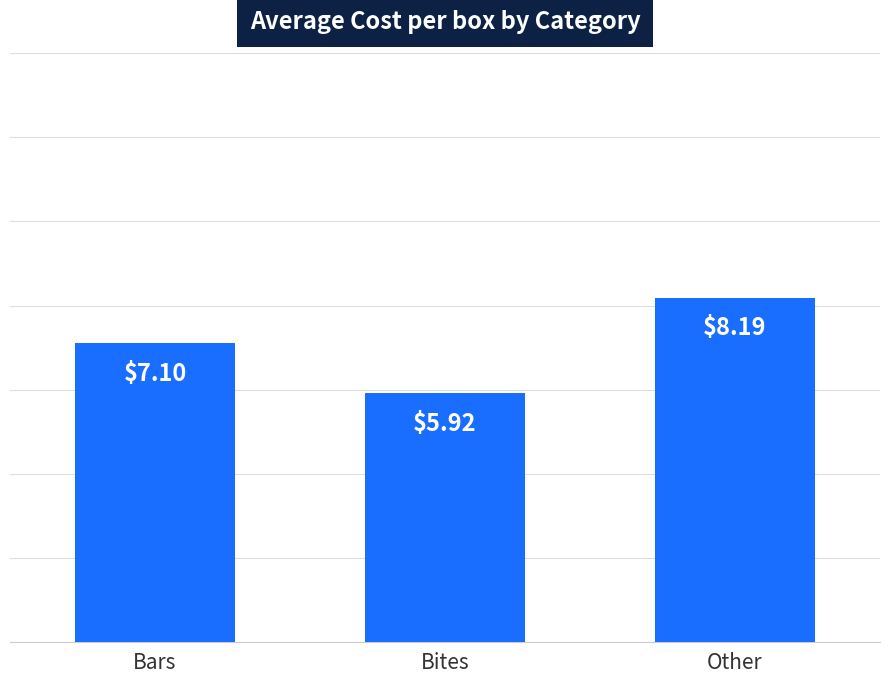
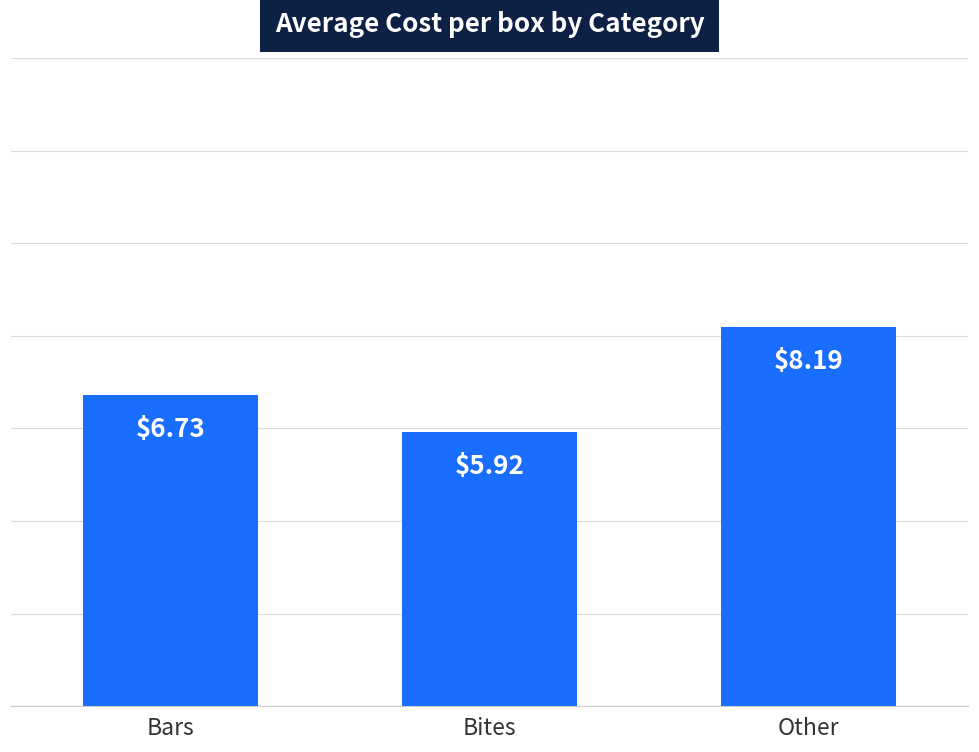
Bars: $7.10 -> $6.73
